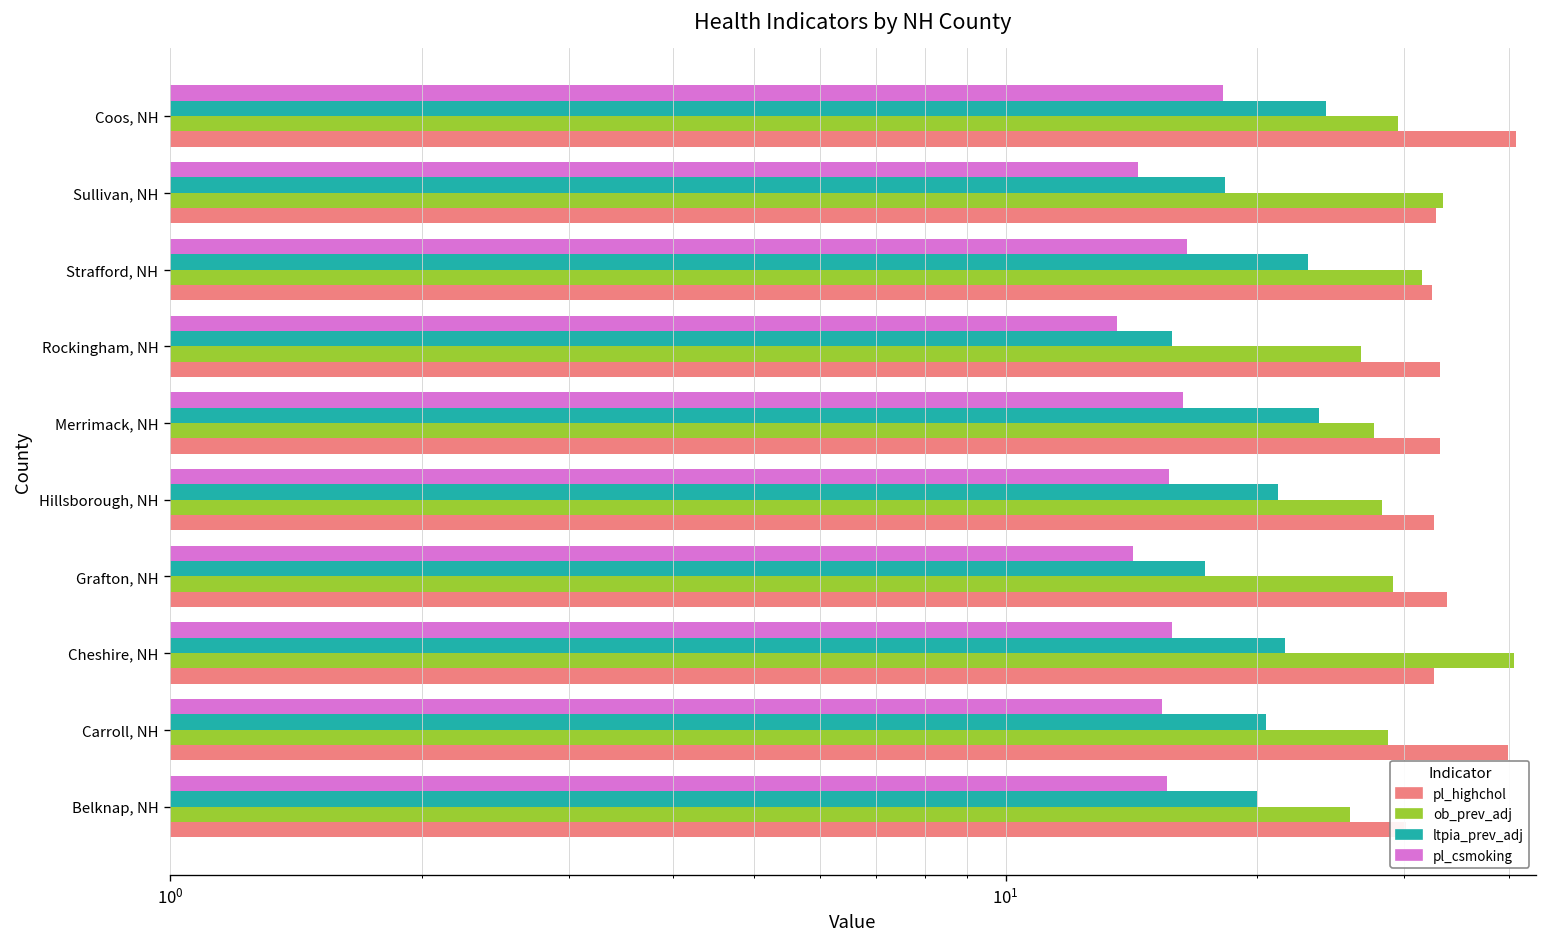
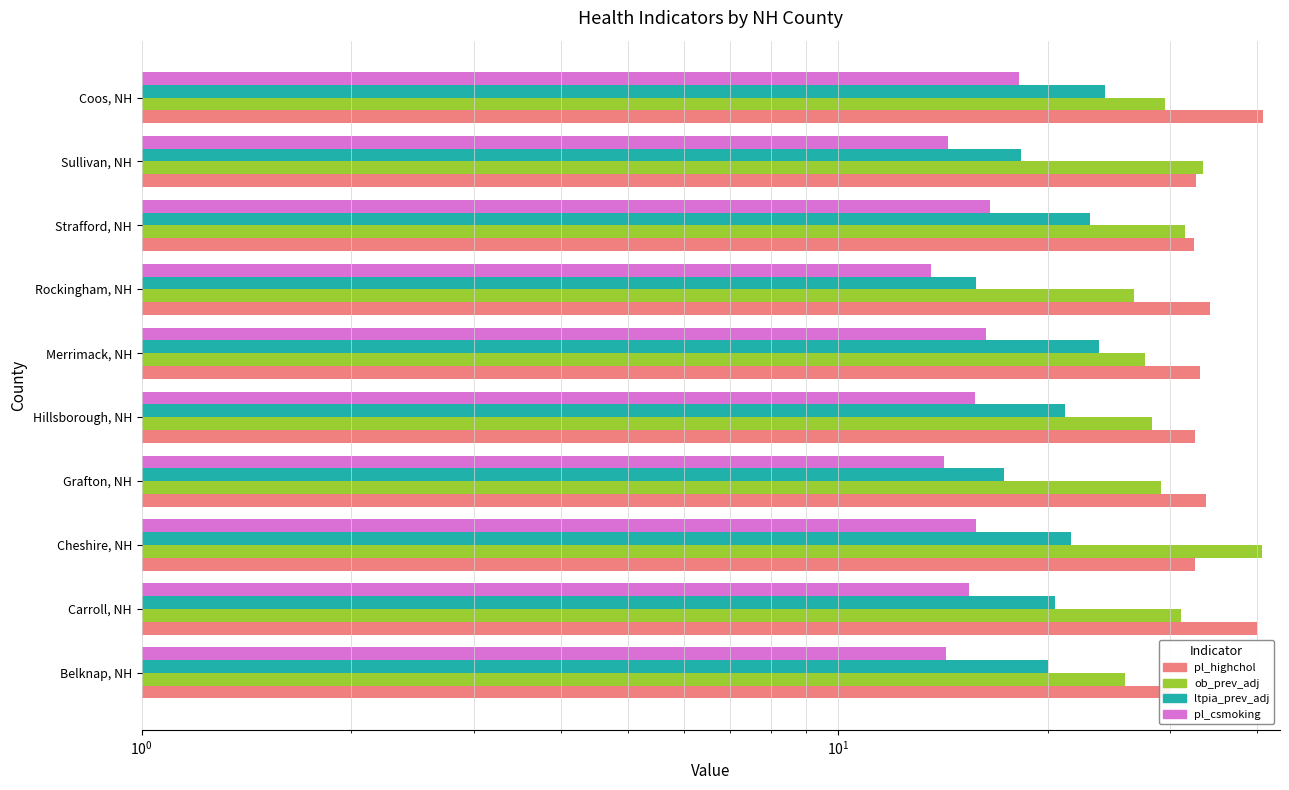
pl_highchol, Rockingham, NH: 33 -> 34
ob_prev_adj, Carroll, NH: 28.7 -> 31
pl_csmoking, Belknap, NH: 15.6 -> 14.3
